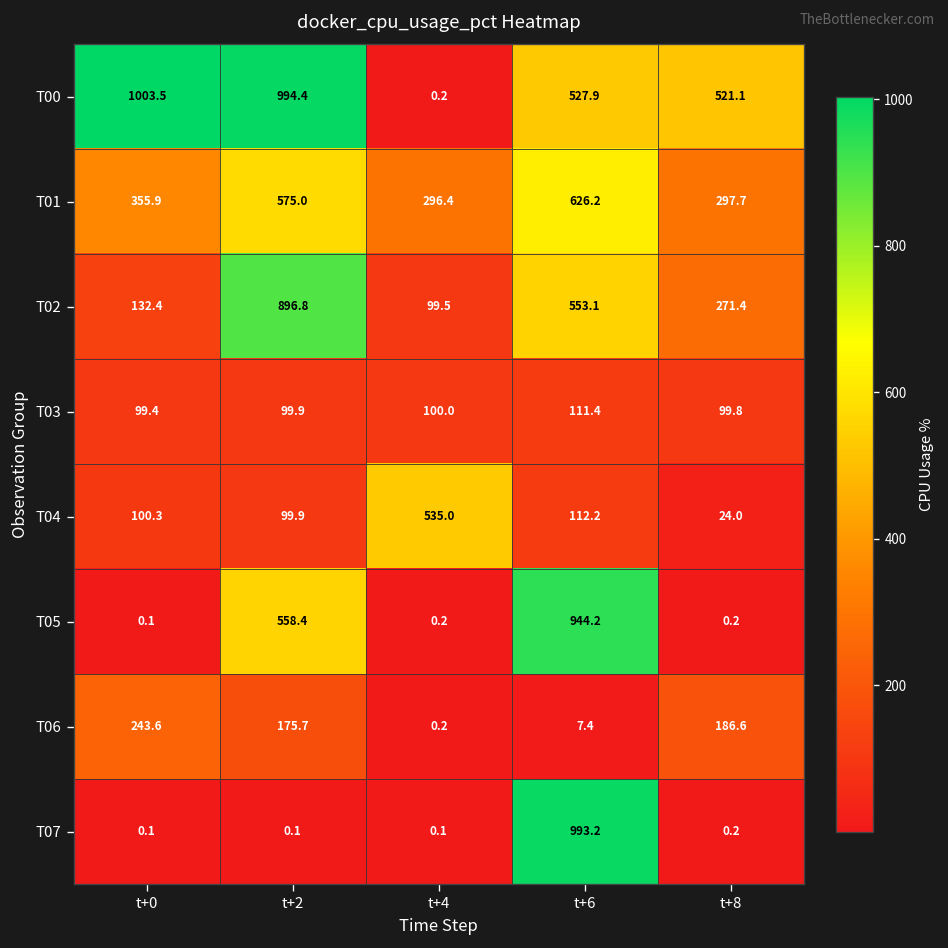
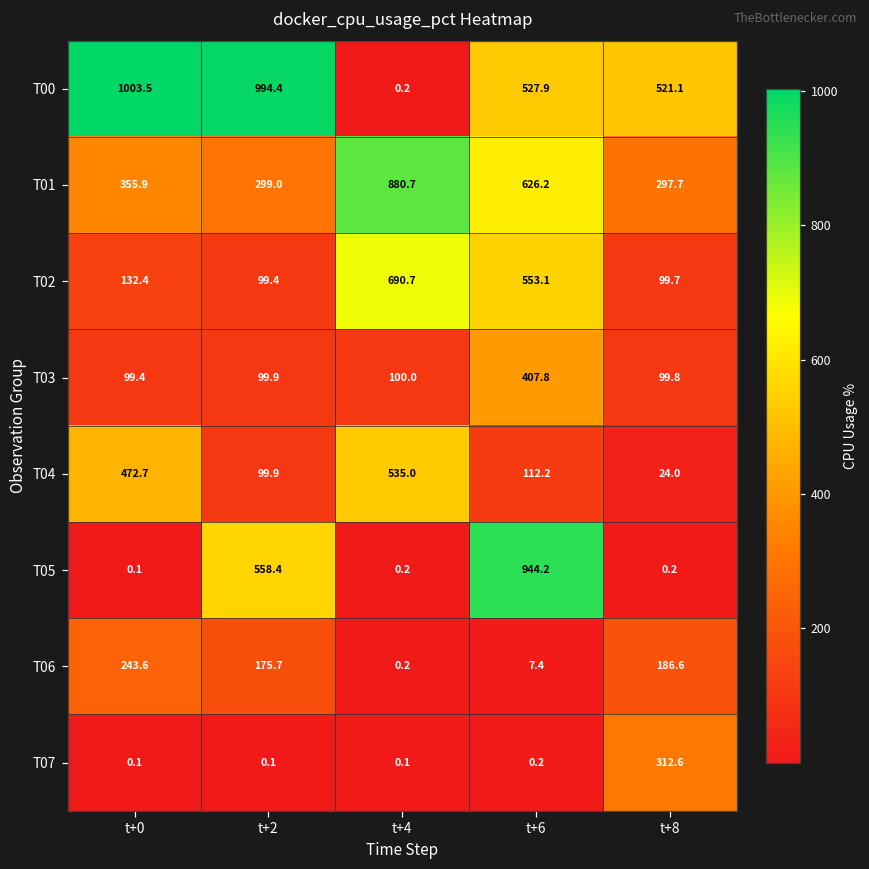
T01, t+2: 575.0 -> 299.0
T01, t+4: 296.4 -> 880.7
T02, t+2: 896.8 -> 99.4
T02, t+4: 99.5 -> 690.7
T02, t+8: 271.4 -> 99.7
T03, t+6: 111.4 -> 407.8
T04, t+0: 100.3 -> 472.7
T07, t+6: 993.2 -> 0.2
T07, t+8: 0.2 -> 312.6
